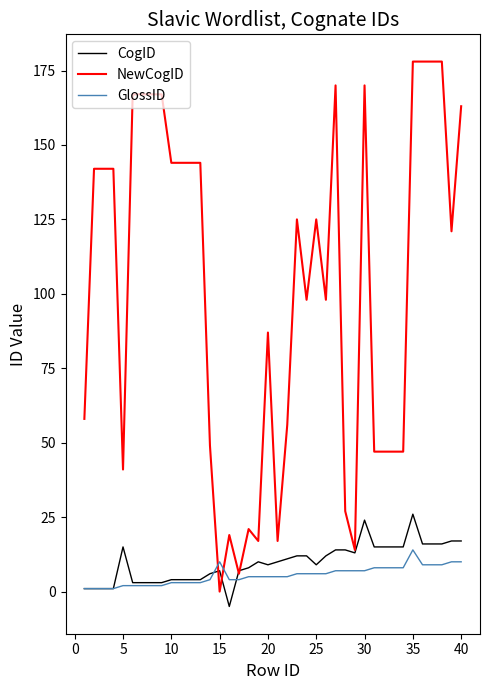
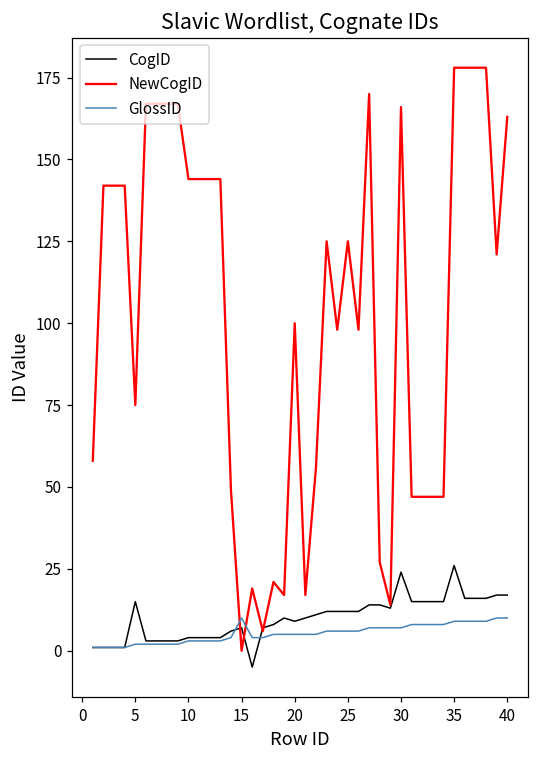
NewCogID, 5: 41 -> 75
NewCogID, 20: 87 -> 100
CogID, 25: 9 -> 12
NewCogID, 30: 170 -> 166
GlossID, 35: 14 -> 9
